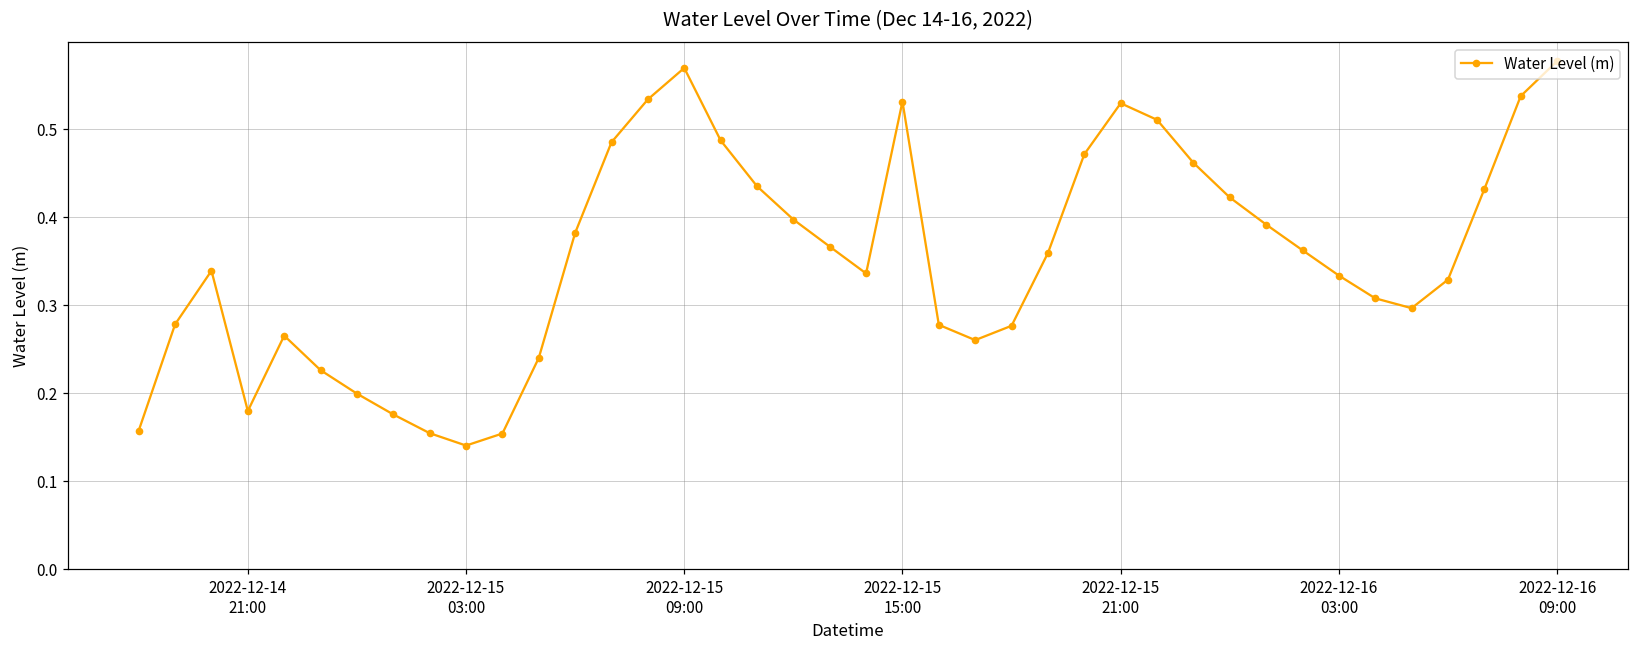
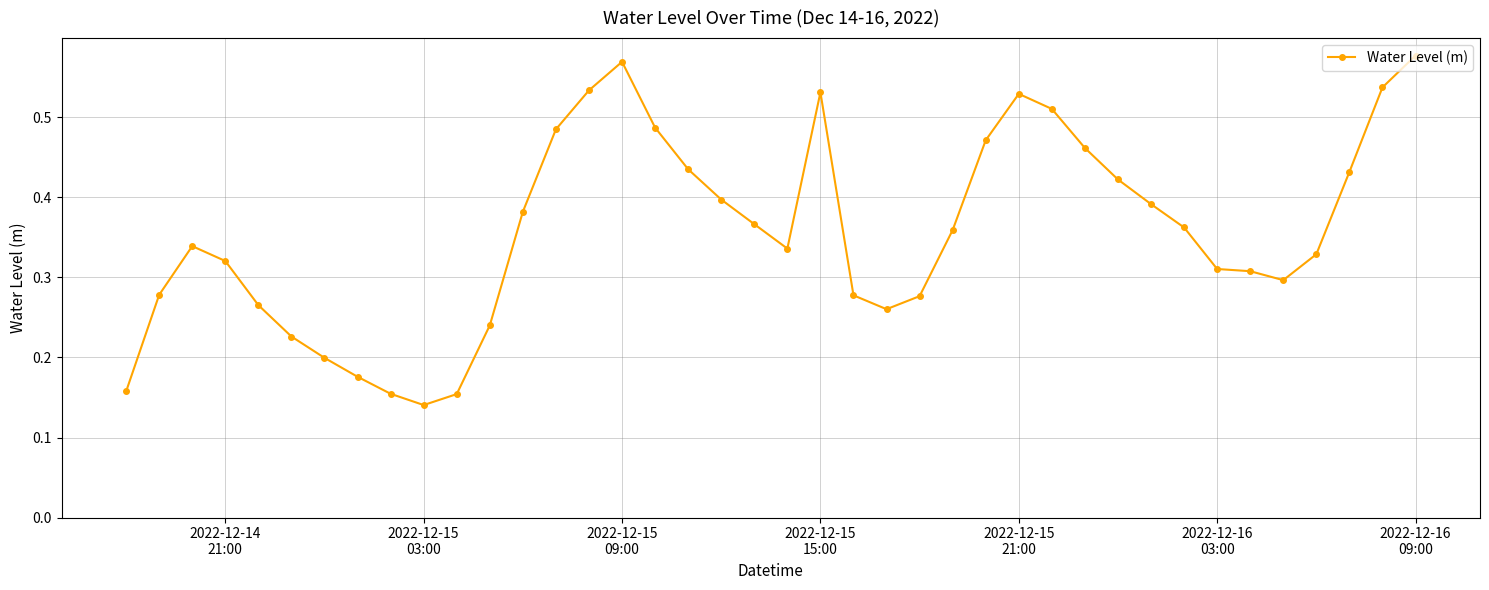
2022-12-14 21:00: 0.18 -> 0.32
2022-12-16 03:00: 0.33 -> 0.31
